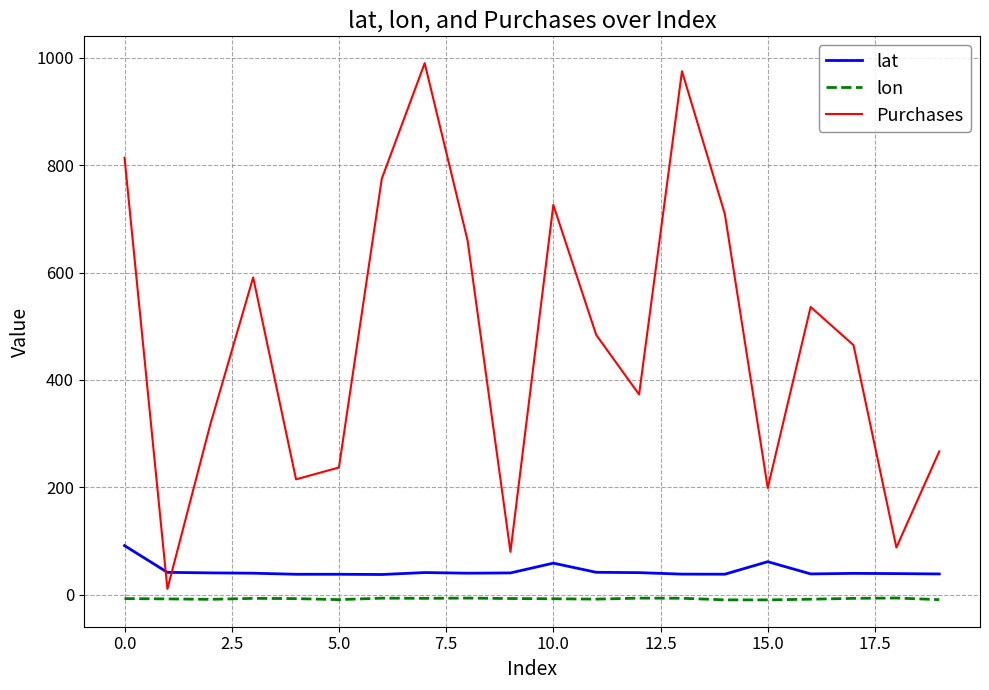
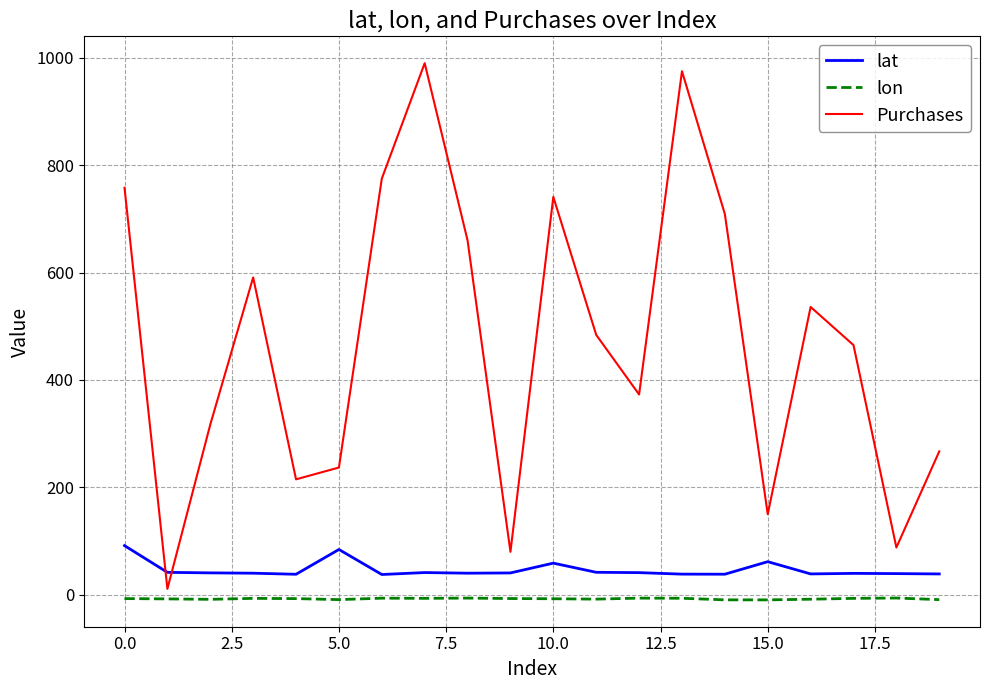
Purchases, 0.0: 810 -> 760
lat, 5.0: 40 -> 80
Purchases, 10.0: 730 -> 740
Purchases, 15.0: 200 -> 150
